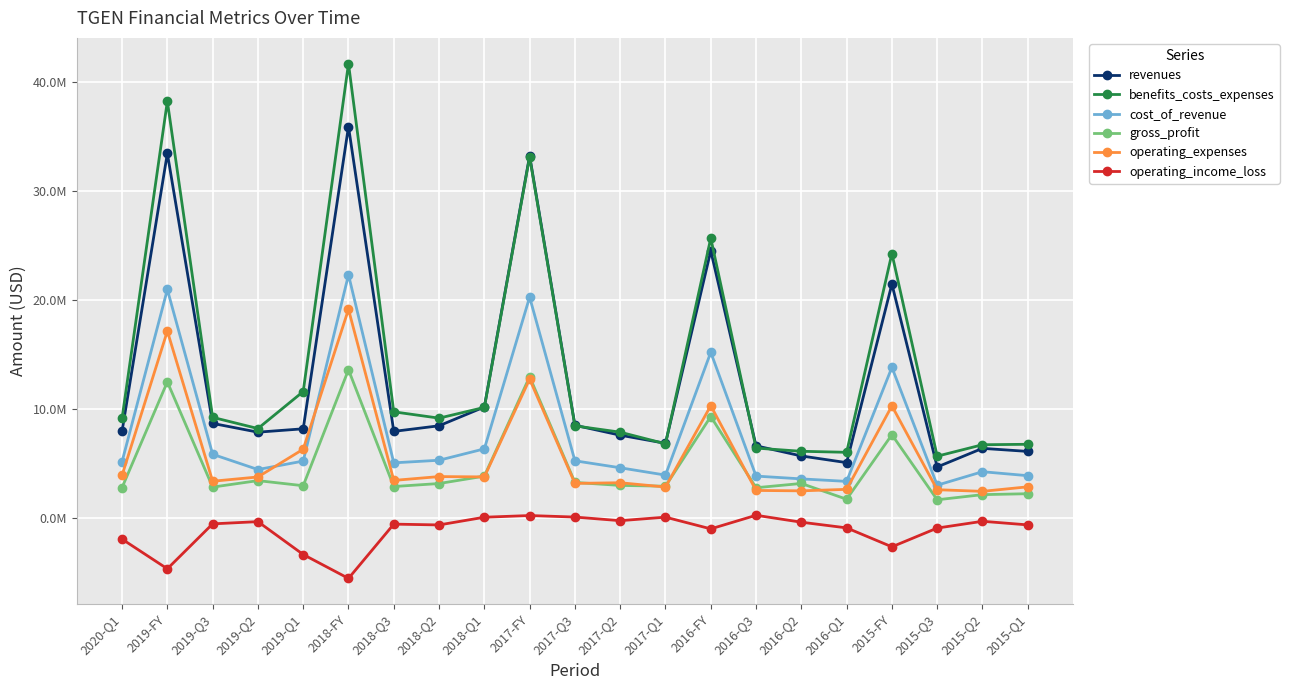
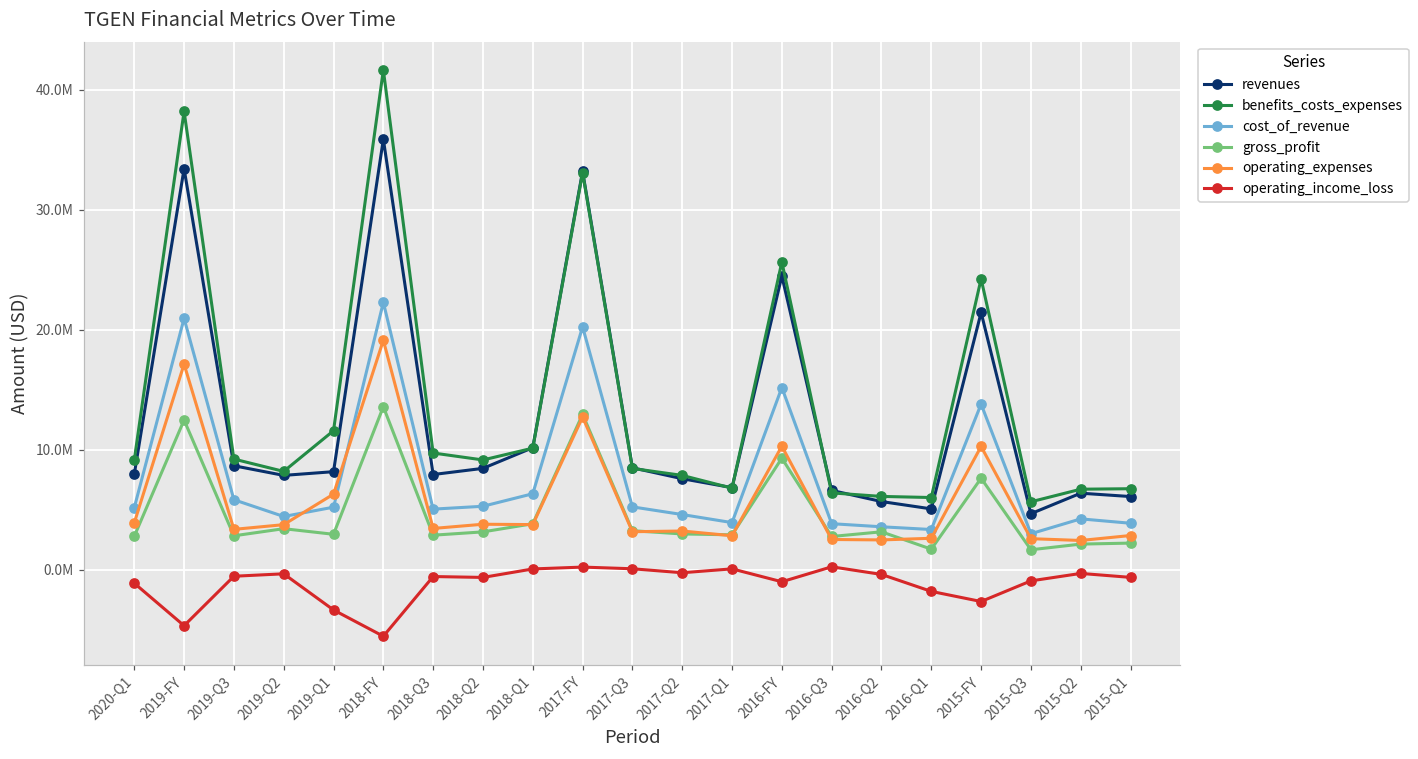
operating_income_loss, 2020-Q1: -1900000 -> -1100000
operating_income_loss, 2016-Q1: -900000 -> -1800000
